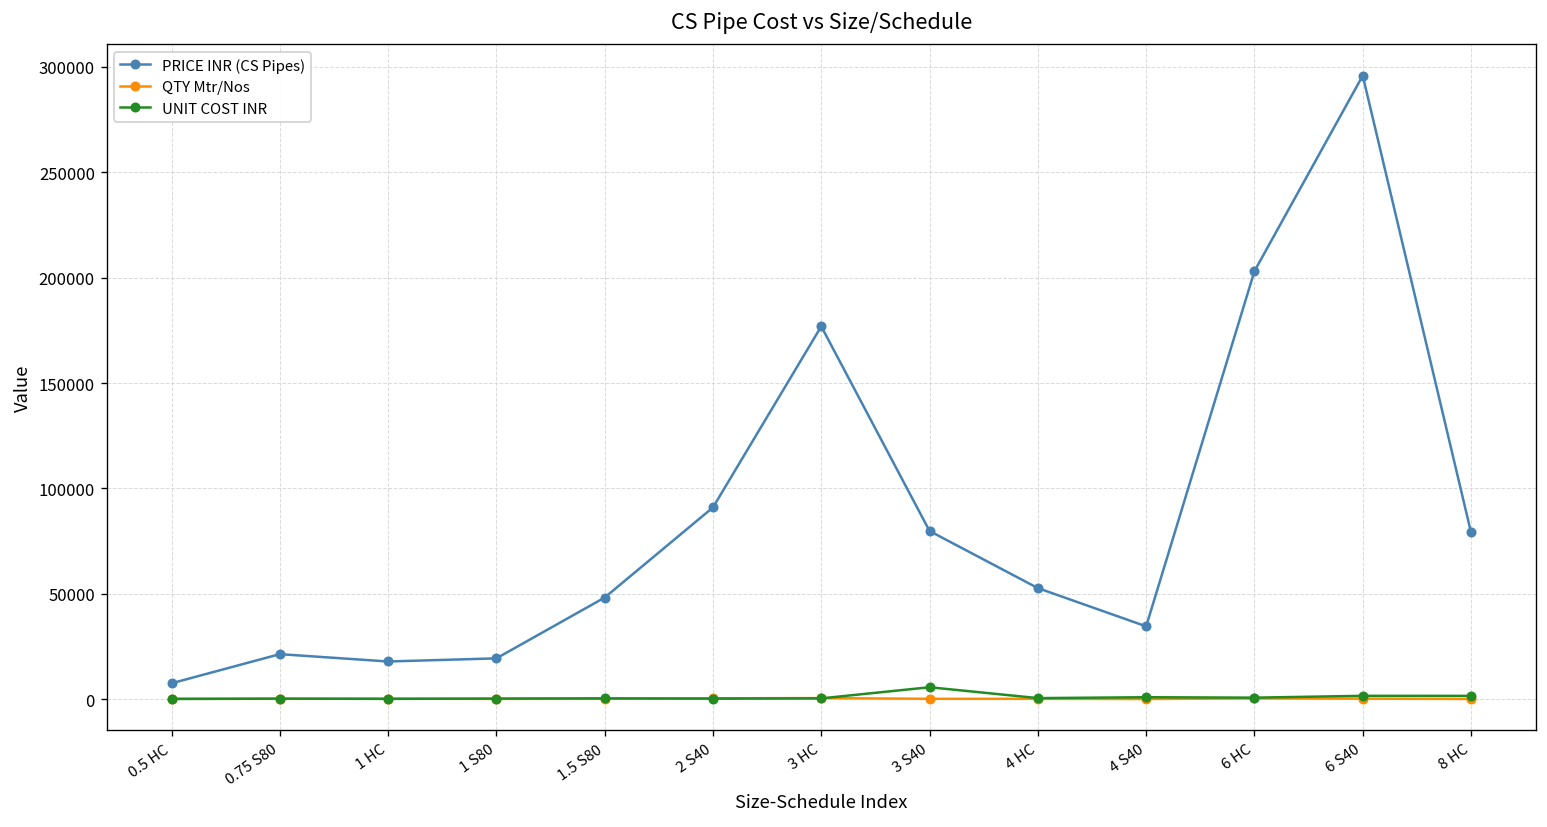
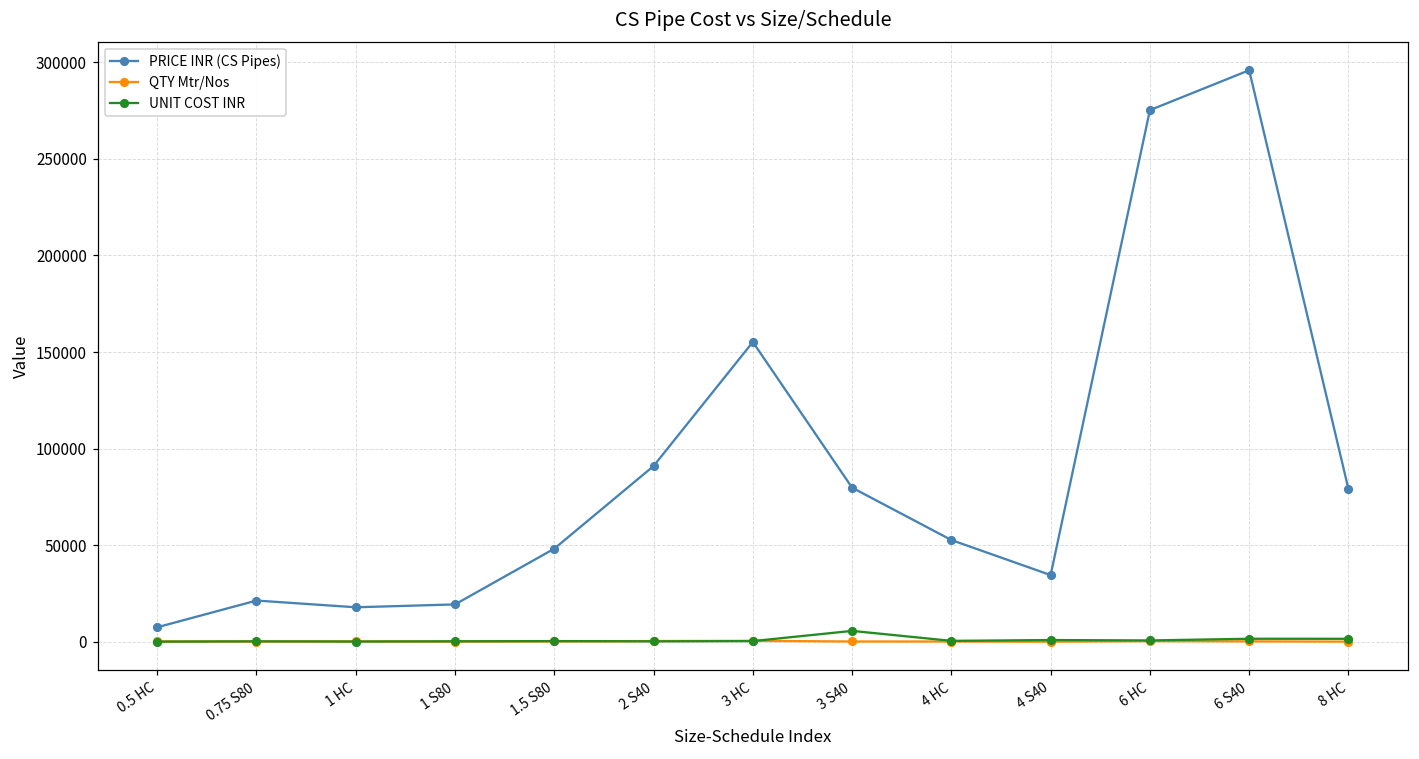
PRICE INR (CS Pipes), 3 HC: 177000 -> 155000
PRICE INR (CS Pipes), 6 HC: 203000 -> 275000
